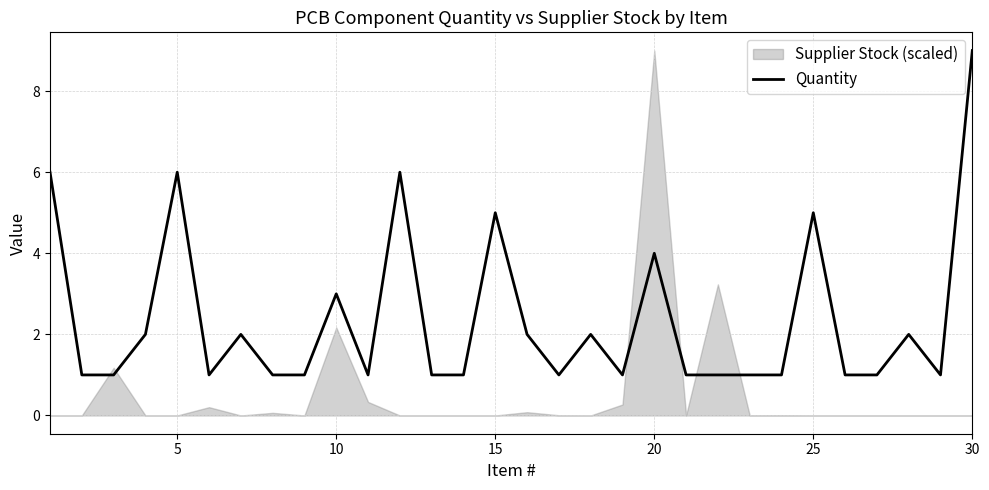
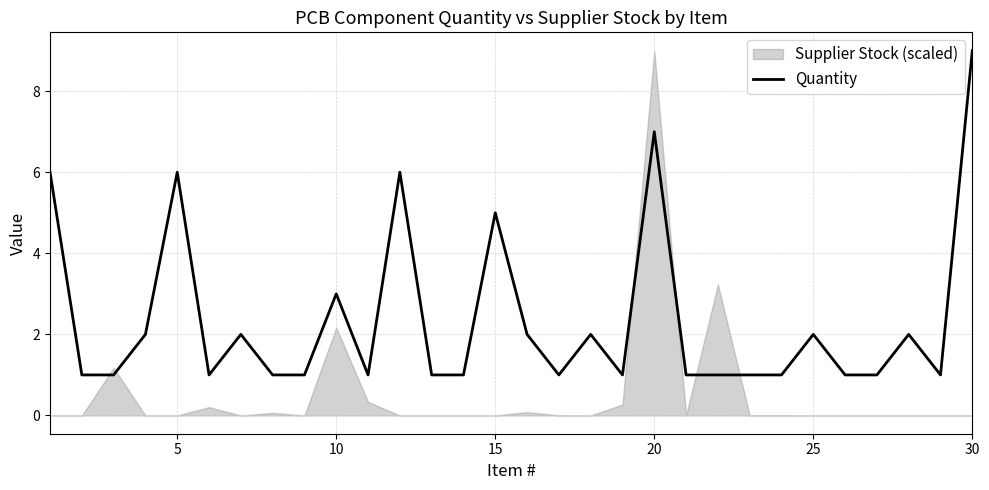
Quantity, 20: 4 -> 7
Quantity, 25: 5 -> 2
